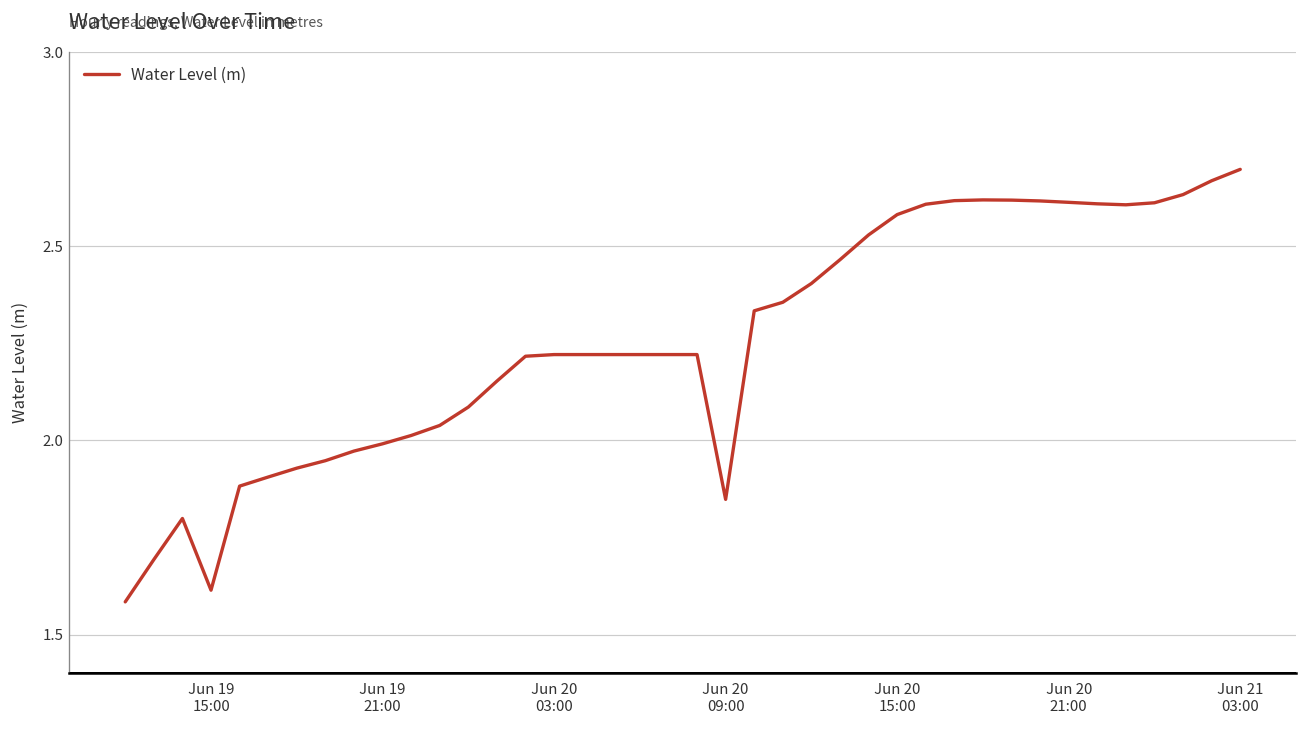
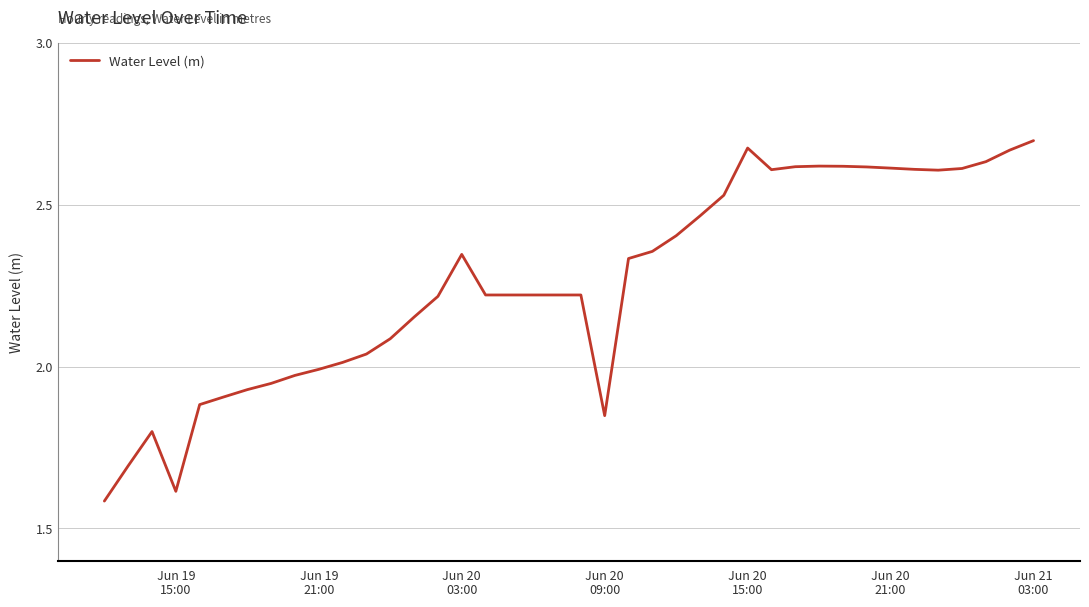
Jun 20 03:00: 2.22 -> 2.35
Jun 20 15:00: 2.58 -> 2.68
